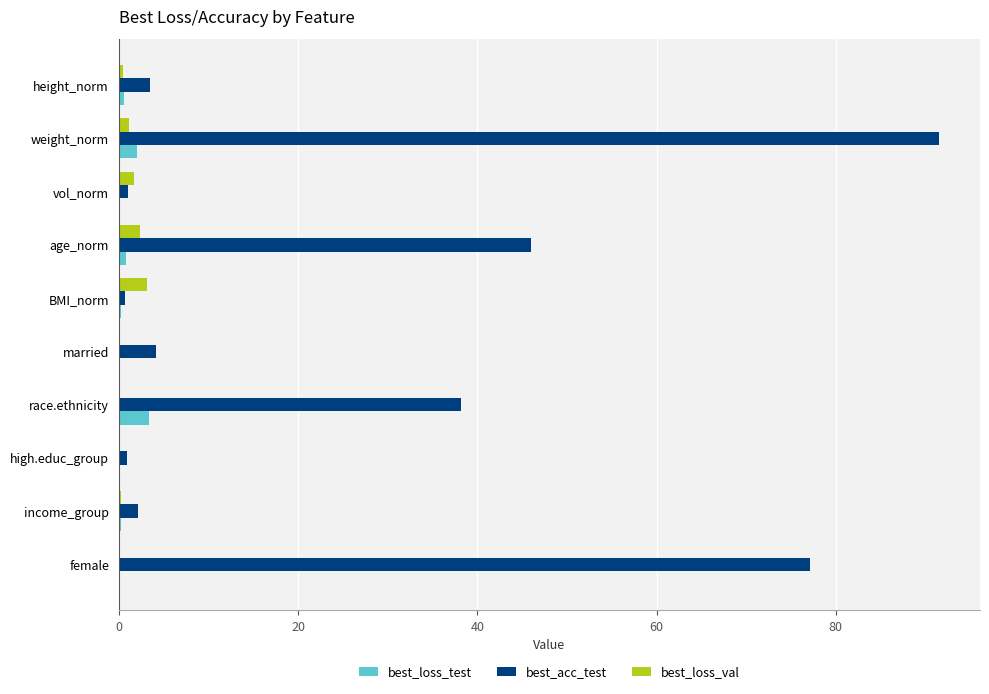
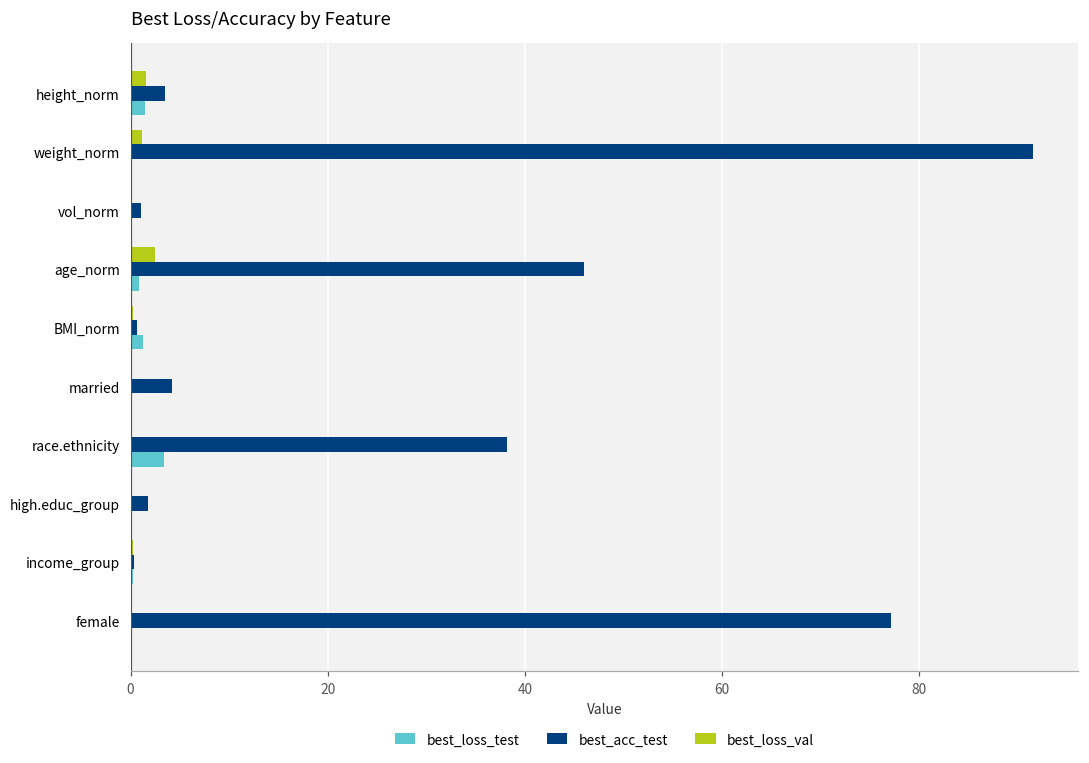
best_loss_val, height_norm: 1 -> 2
best_loss_test, height_norm: 1 -> 2
best_loss_test, weight_norm: 2 -> 0
best_loss_val, vol_norm: 2 -> 0
best_loss_val, BMI_norm: 3 -> 0
best_loss_test, BMI_norm: 0 -> 1
best_acc_test, high.educ_group: 1 -> 2
best_acc_test, income_group: 2 -> 0
